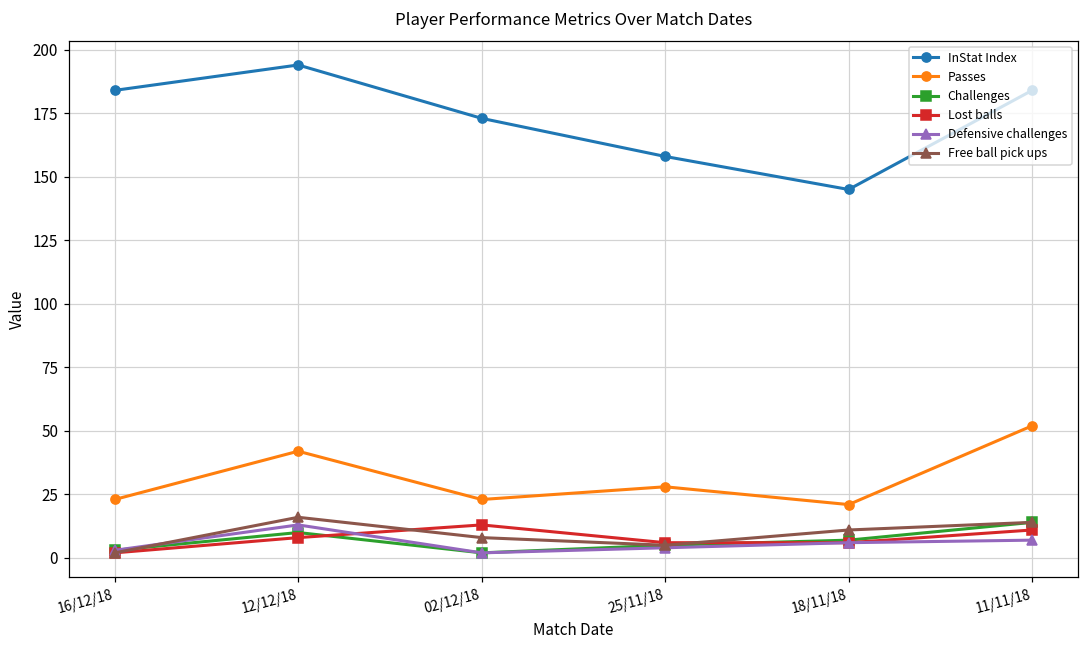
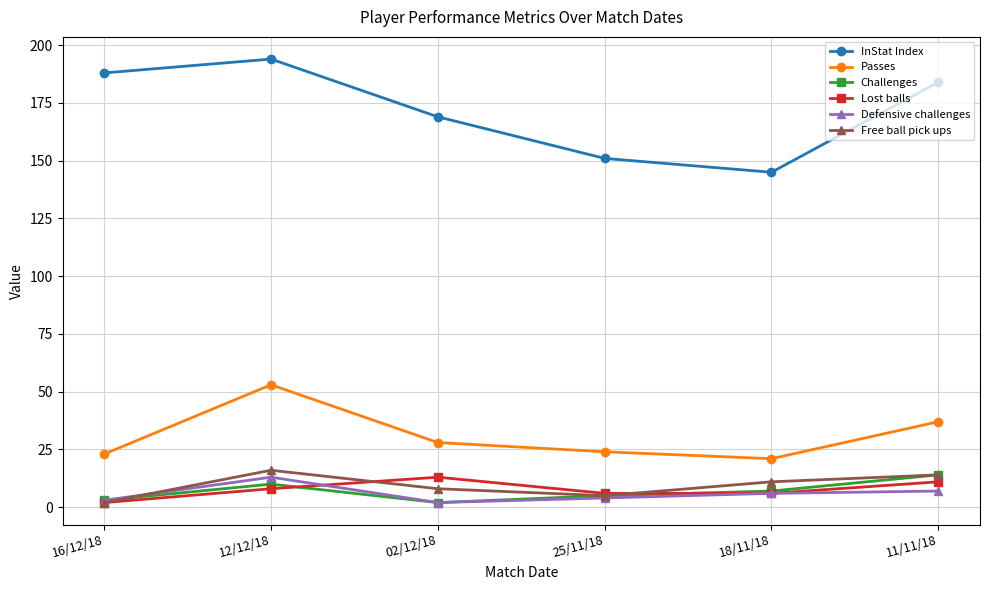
InStat Index, 16/12/18: 184 -> 188
Passes, 12/12/18: 42 -> 53
InStat Index, 02/12/18: 173 -> 169
Passes, 02/12/18: 23 -> 28
InStat Index, 25/11/18: 158 -> 151
Passes, 25/11/18: 28 -> 24
Passes, 11/11/18: 52 -> 37
